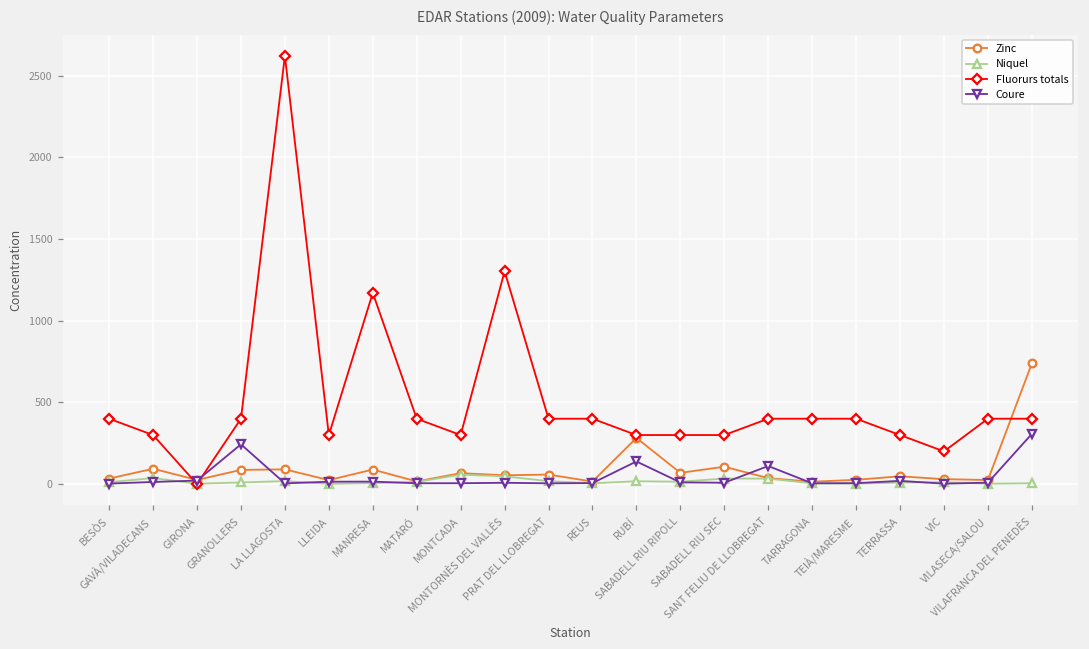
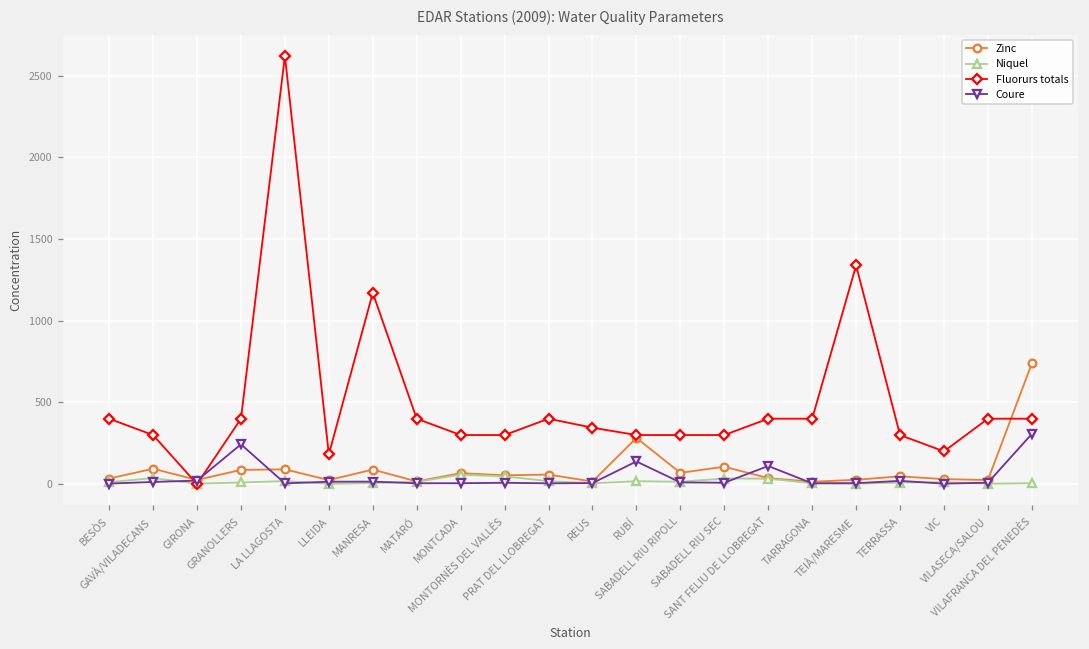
Fluorurs totals, LLEIDA: 300 -> 180
Fluorurs totals, MONTORNÈS DEL VALLÈS: 1300 -> 300
Fluorurs totals, REUS: 400 -> 350
Fluorurs totals, TEIÀ/MARESME: 400 -> 1340
